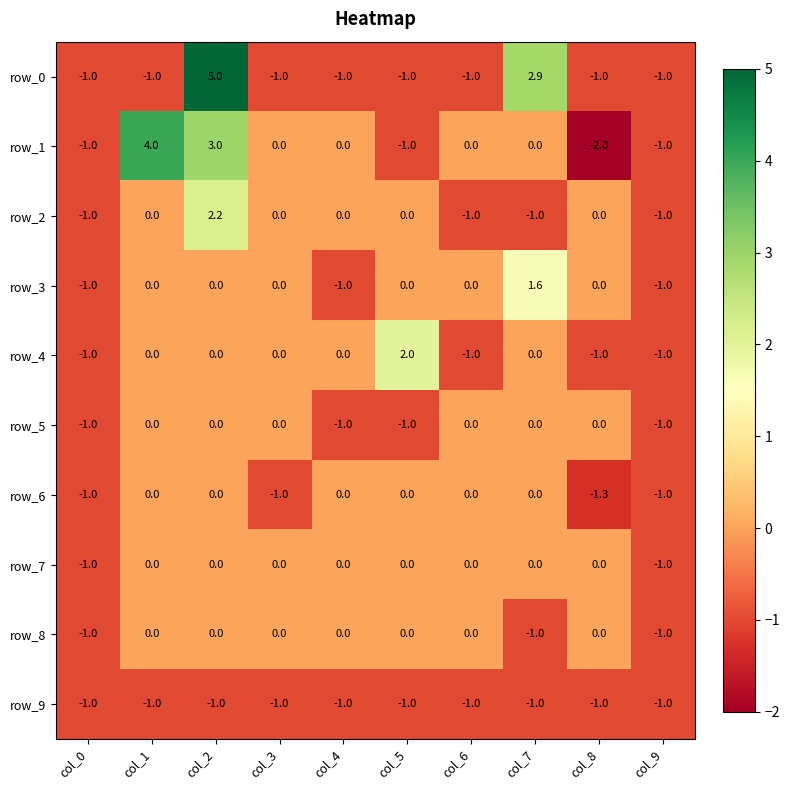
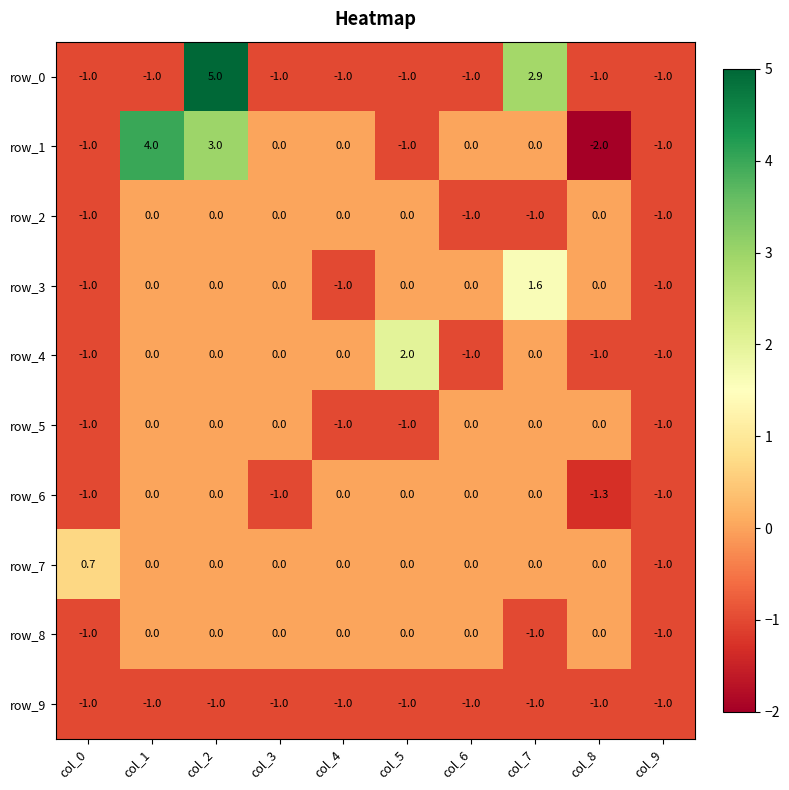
row_2, col_2: 2.2 -> 0.0
row_7, col_0: -1.0 -> 0.7
